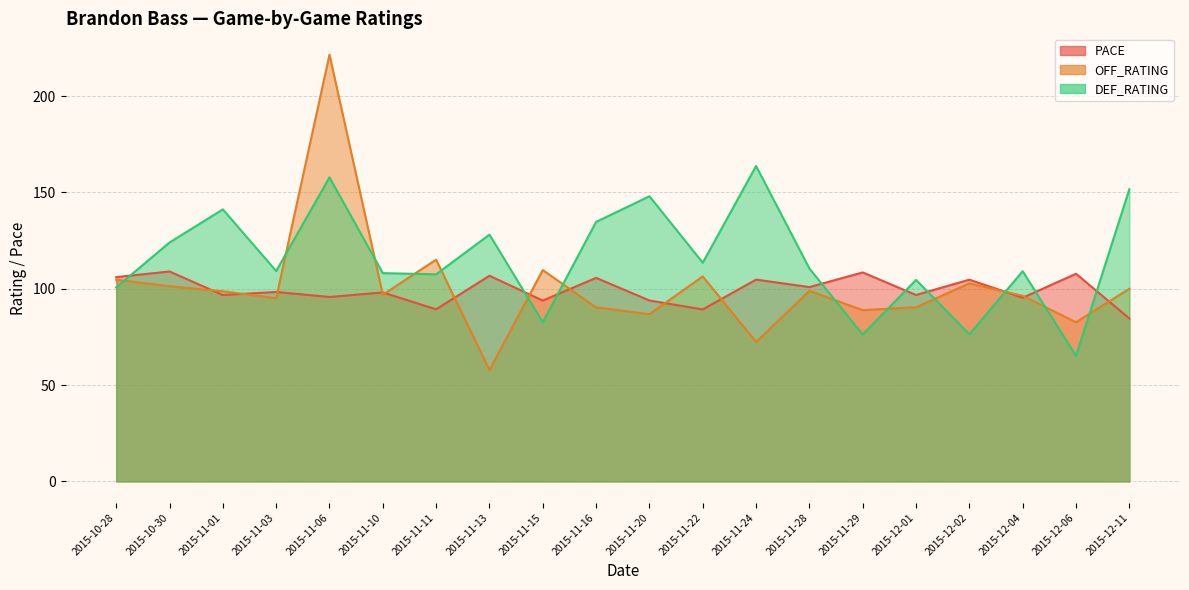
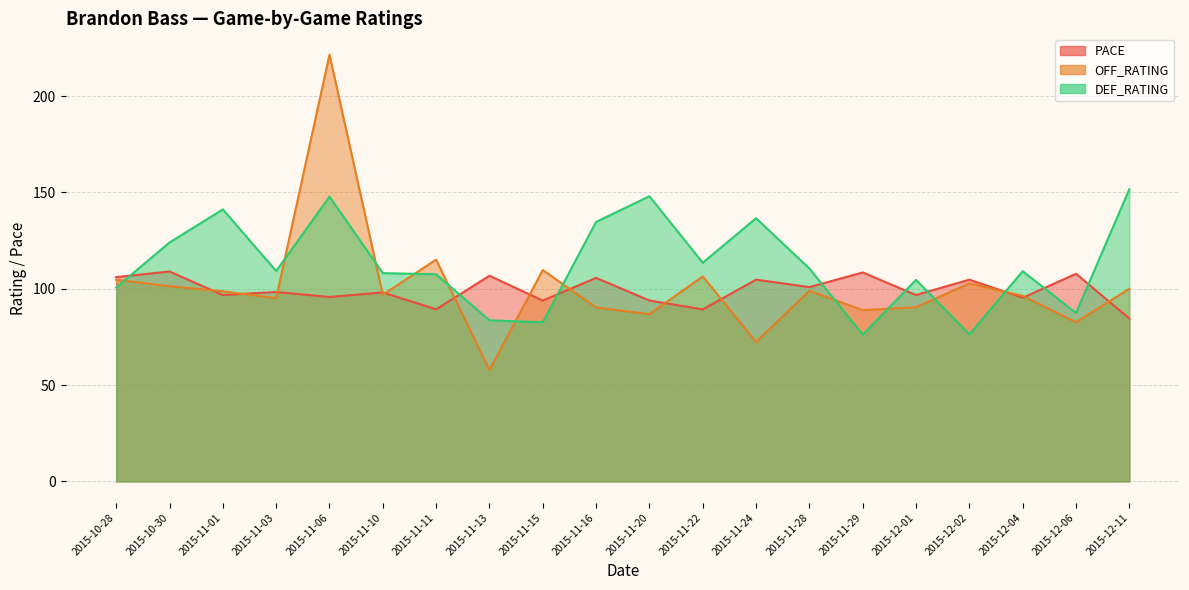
DEF_RATING, 2015-11-06: 158 -> 148
DEF_RATING, 2015-11-13: 128 -> 84
DEF_RATING, 2015-11-24: 164 -> 137
DEF_RATING, 2015-12-06: 65 -> 87
